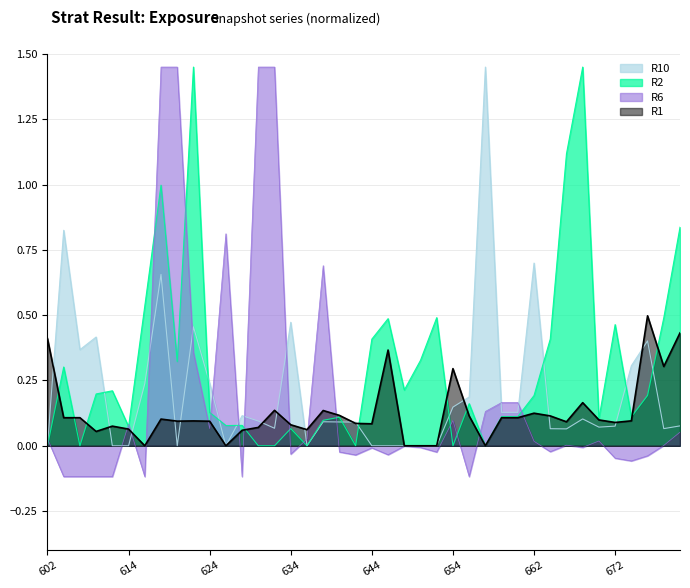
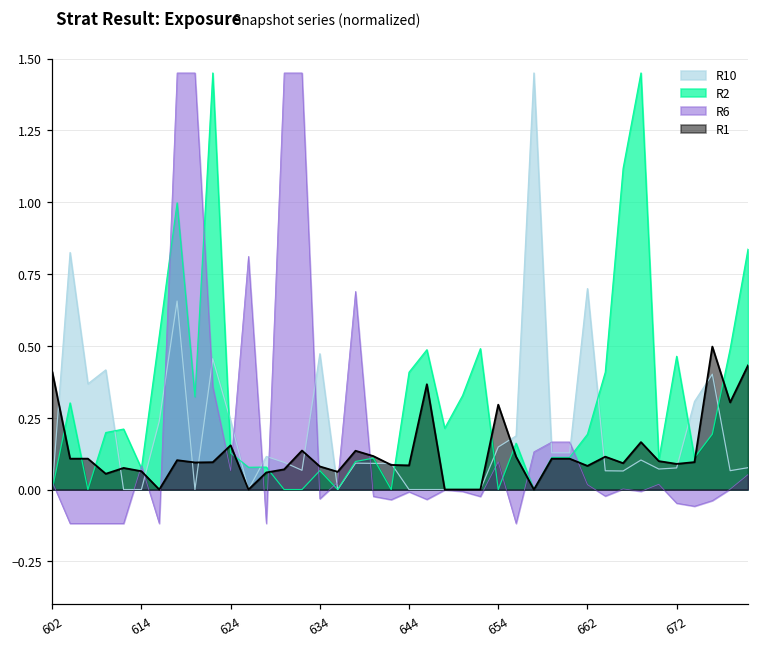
R1, 624: 0.09 -> 0.15
R1, 662: 0.12 -> 0.08
